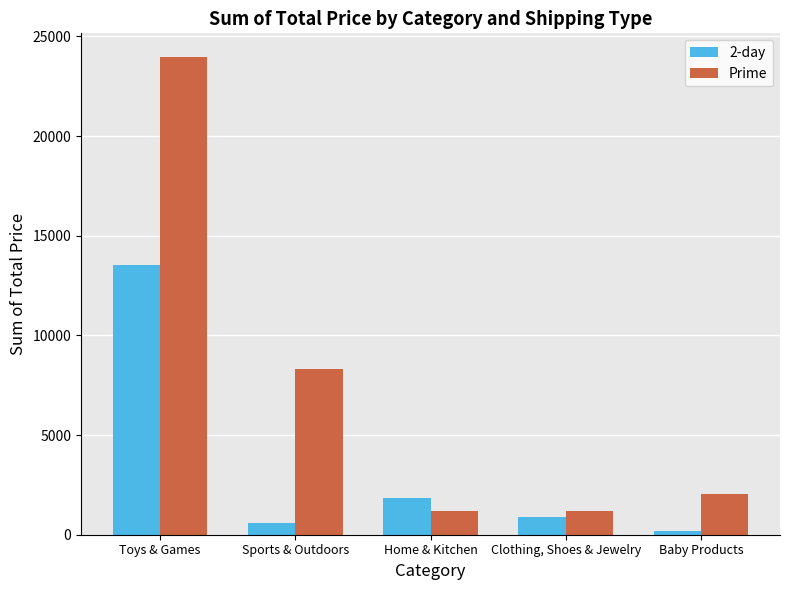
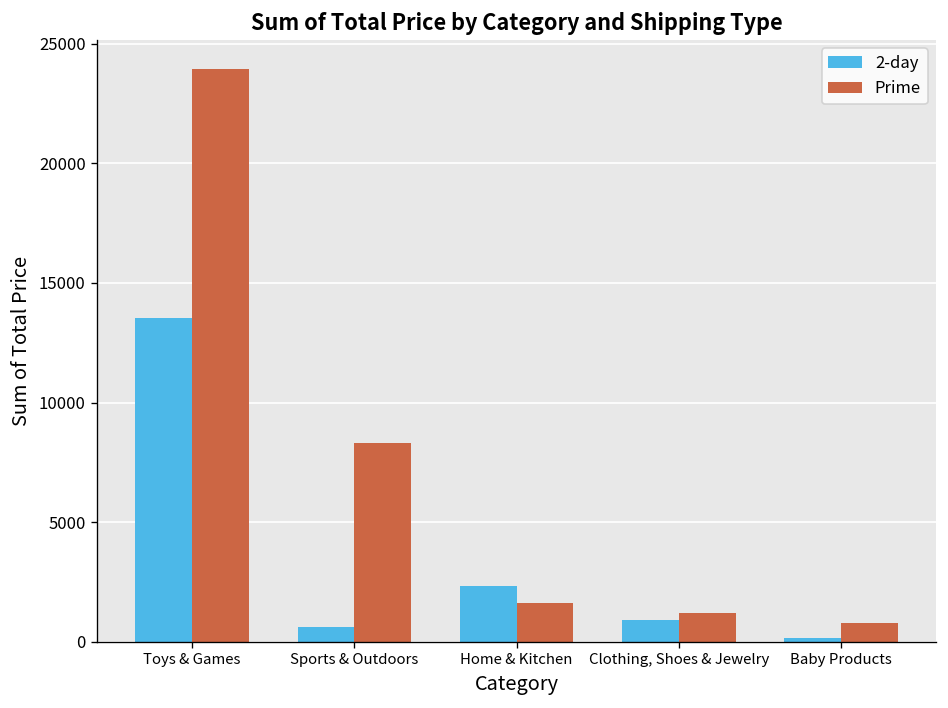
2-day, Home & Kitchen: 1800 -> 2300
Prime, Home & Kitchen: 1200 -> 1600
Prime, Baby Products: 2100 -> 800
